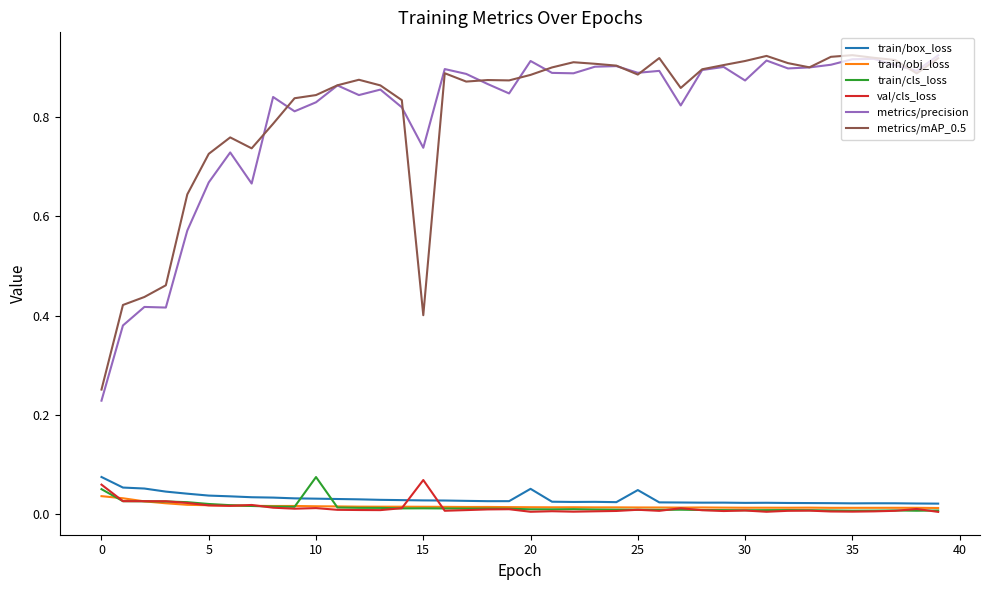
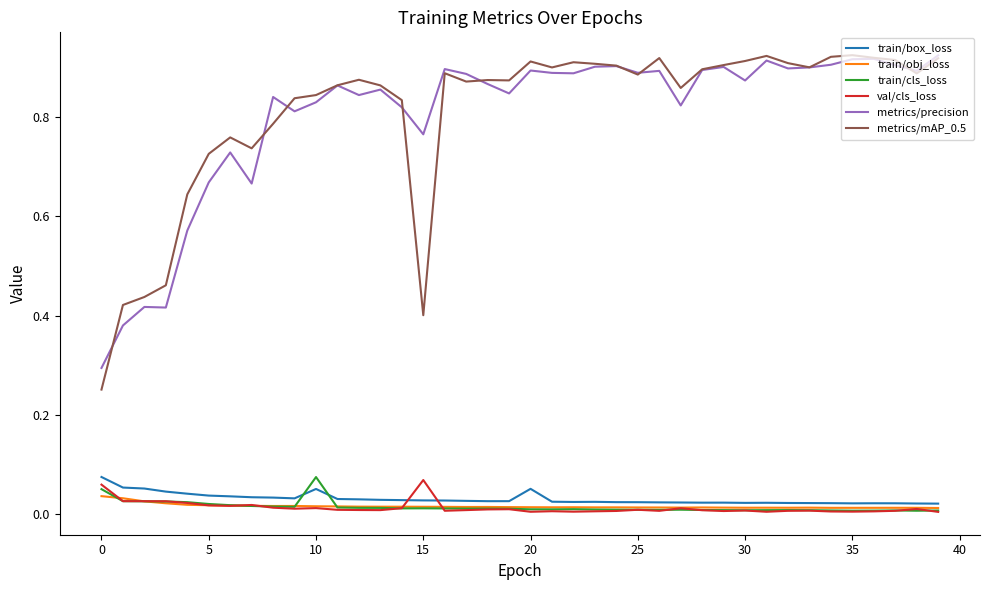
metrics/precision, 0: 0.23 -> 0.29
train/box_loss, 10: 0.03 -> 0.05
metrics/precision, 15: 0.74 -> 0.77
metrics/precision, 20: 0.91 -> 0.89
metrics/mAP_0.5, 20: 0.89 -> 0.91
train/box_loss, 25: 0.05 -> 0.02
